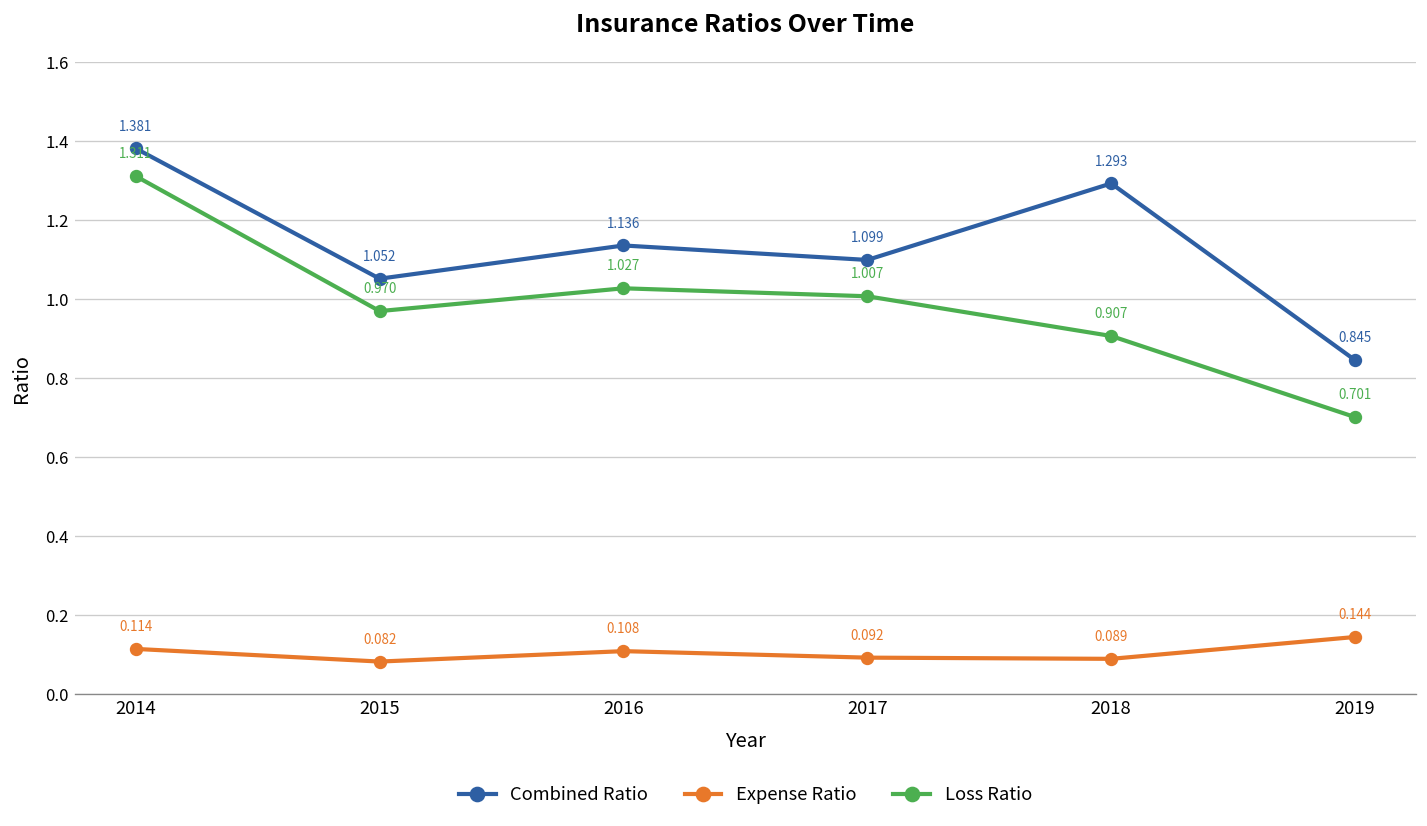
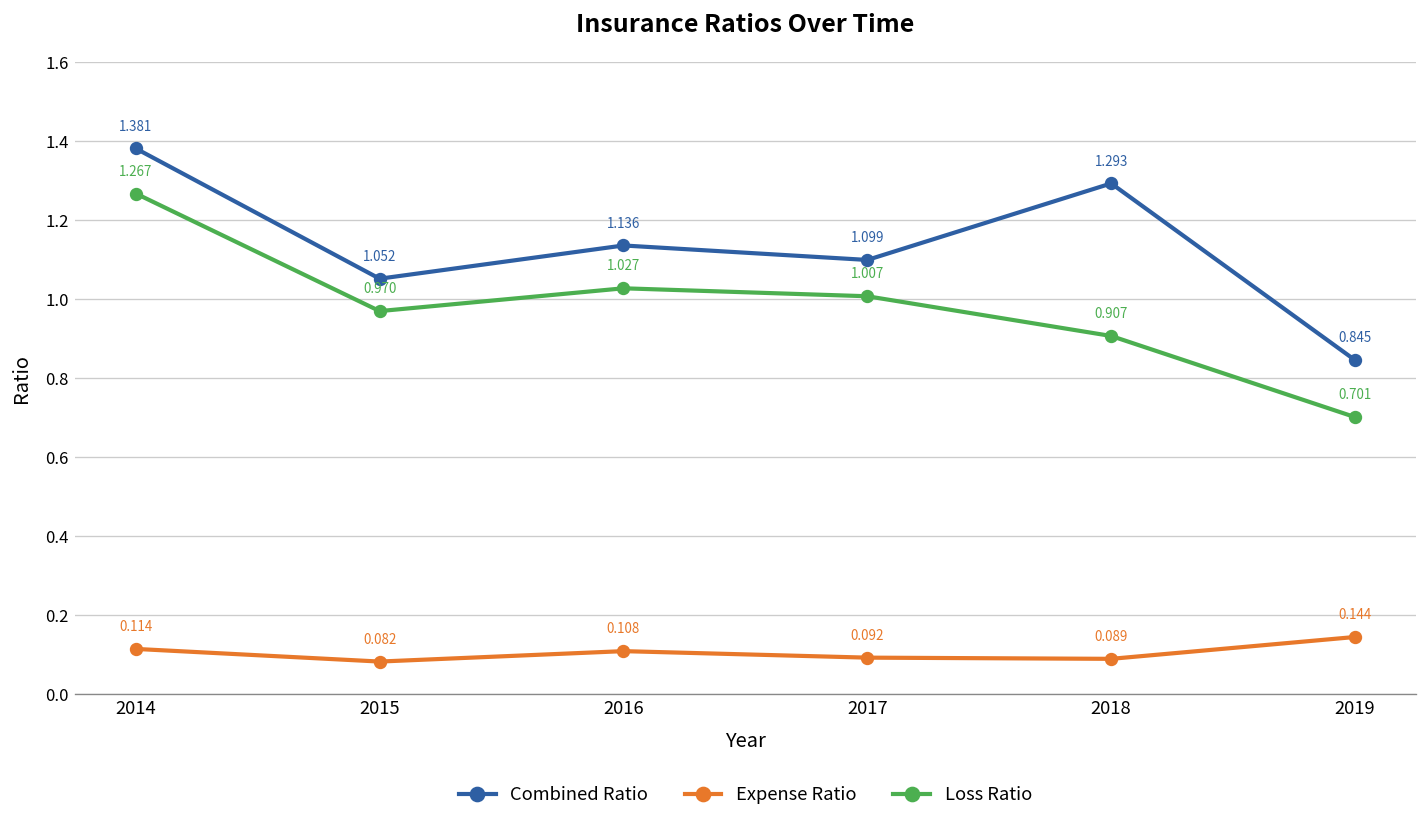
Loss Ratio, 2014: 1.311 -> 1.267
